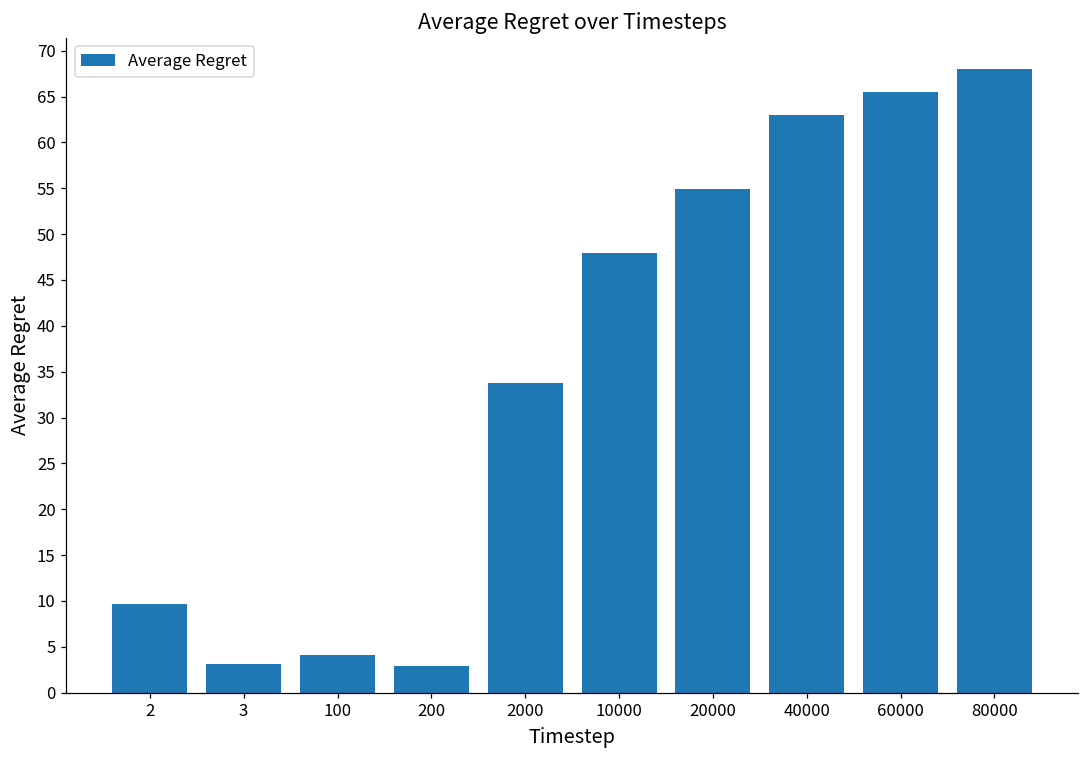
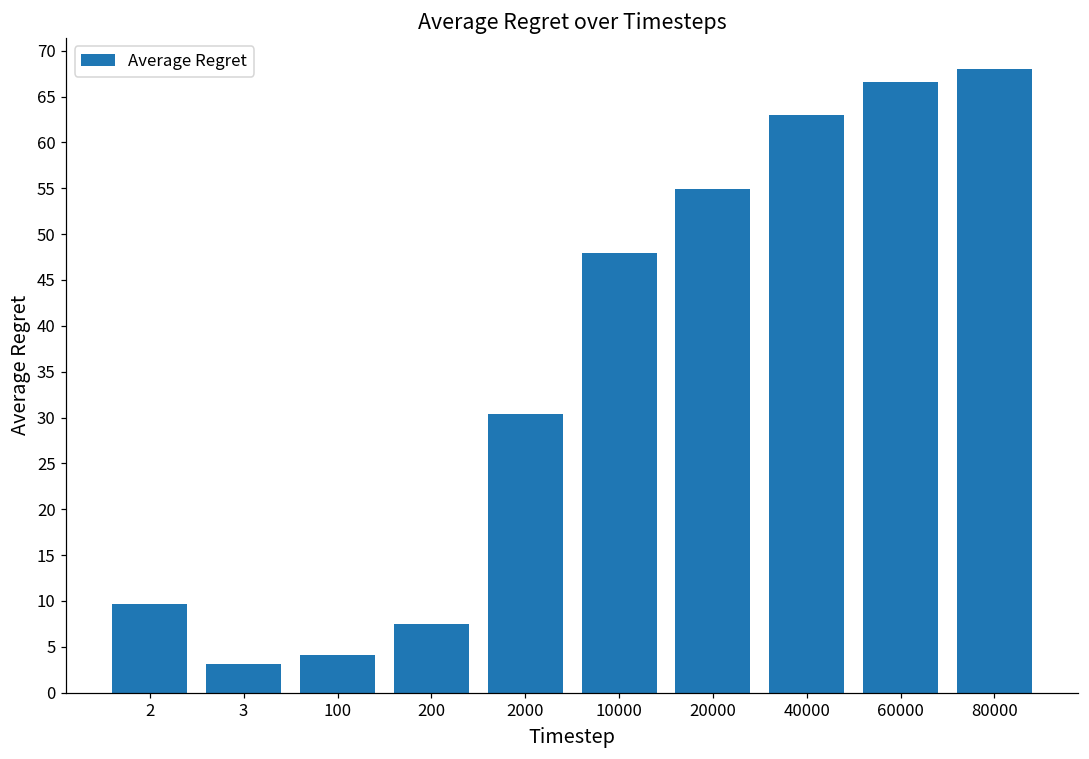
200: 3 -> 7
2000: 34 -> 30
60000: 66 -> 67
